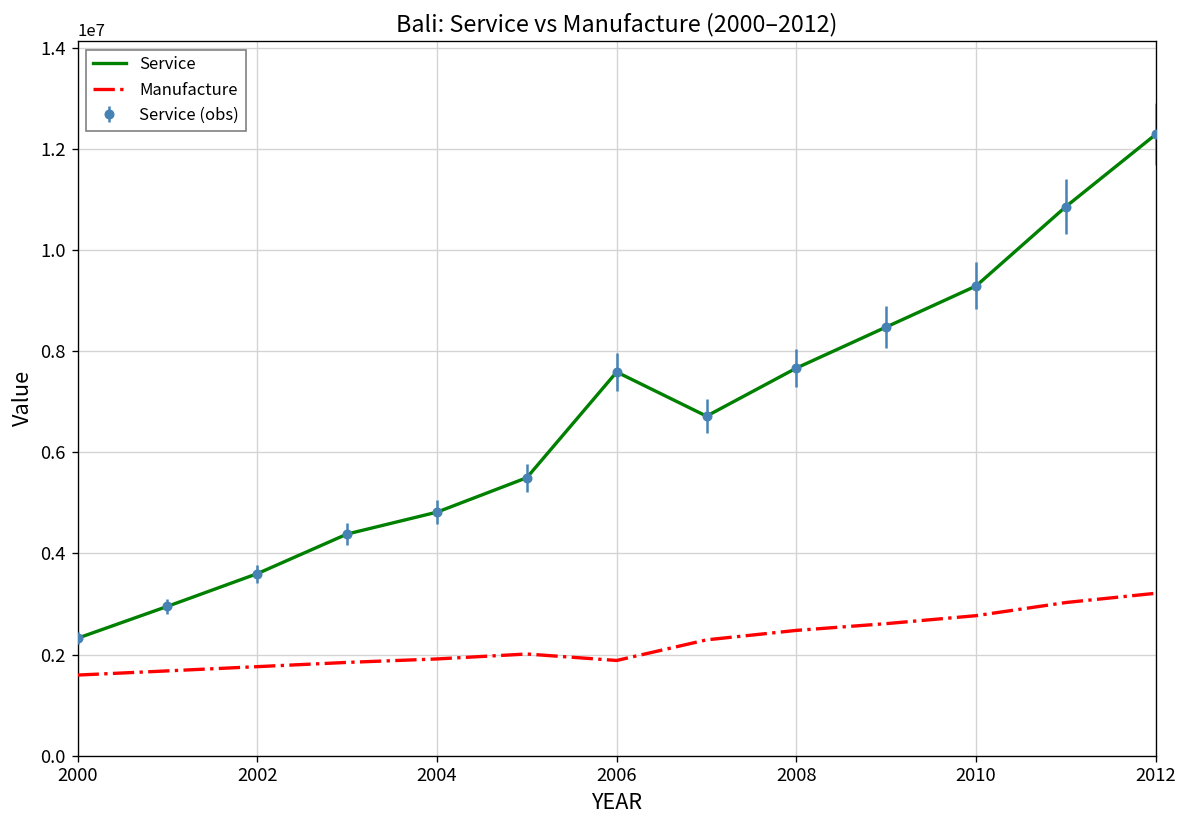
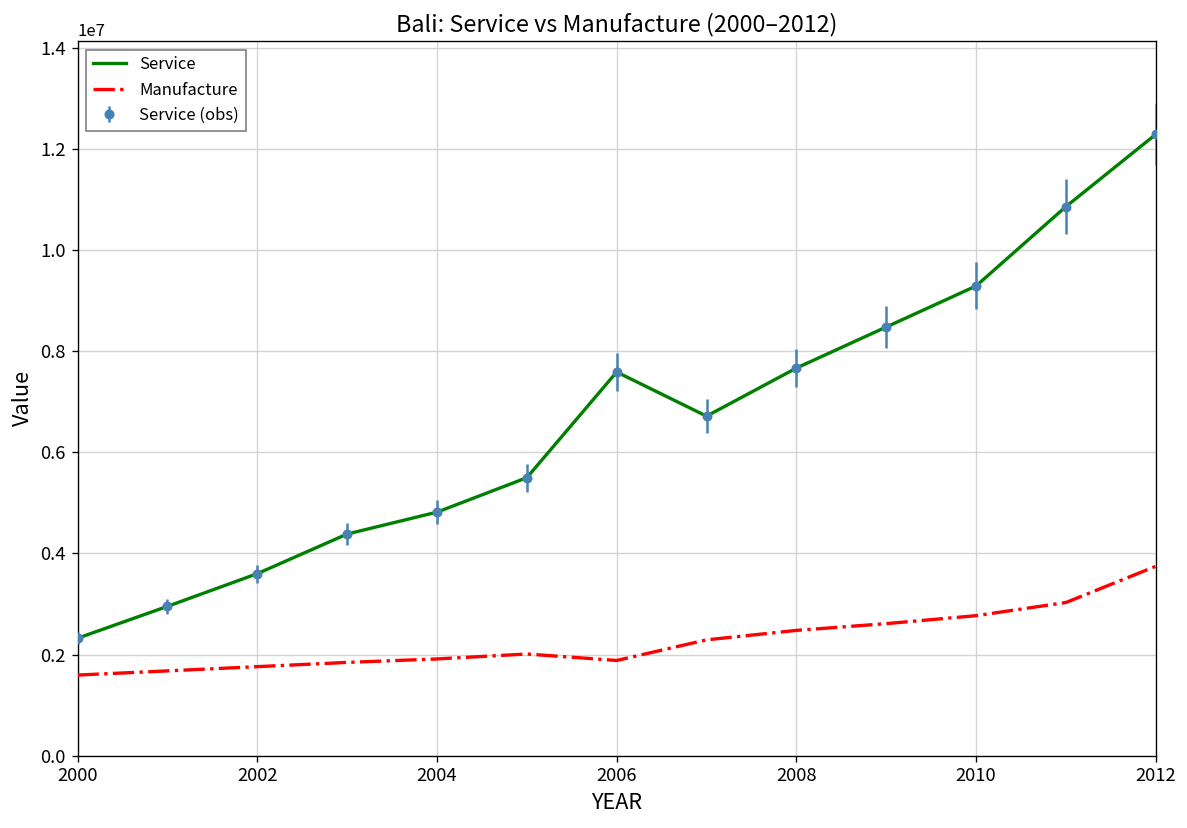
Manufacture, 2012: 3200000 -> 3700000
